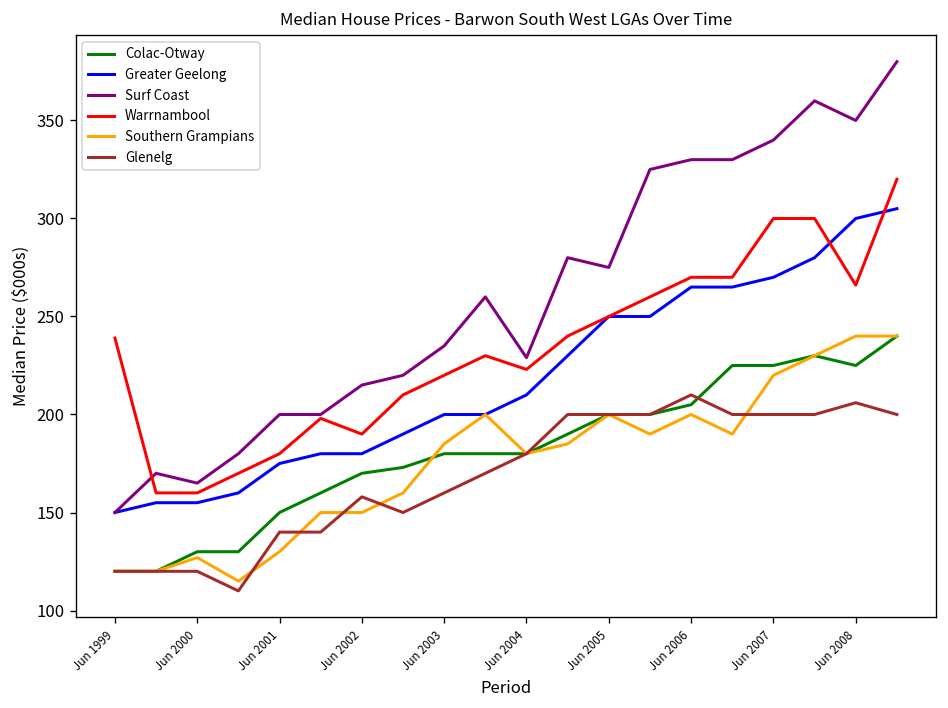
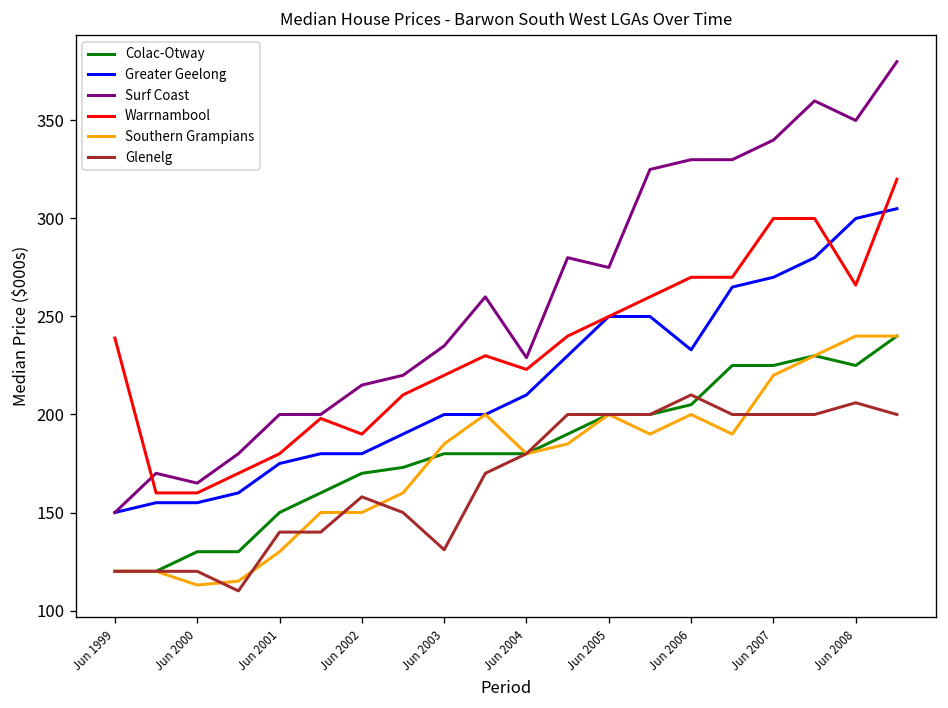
Southern Grampians, Jun 2000: 127 -> 113
Glenelg, Jun 2003: 160 -> 131
Greater Geelong, Jun 2006: 265 -> 233
